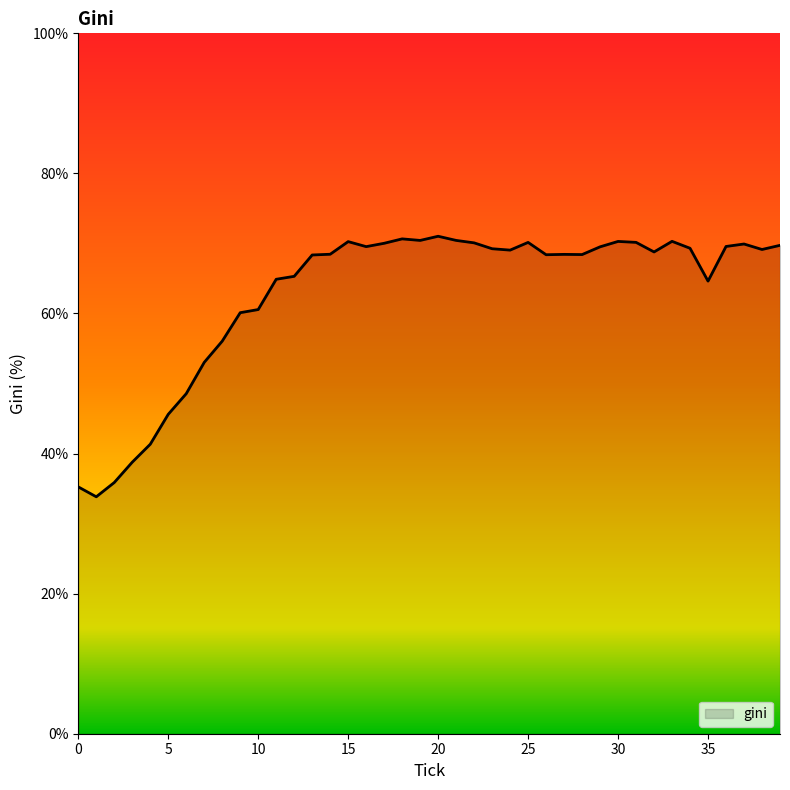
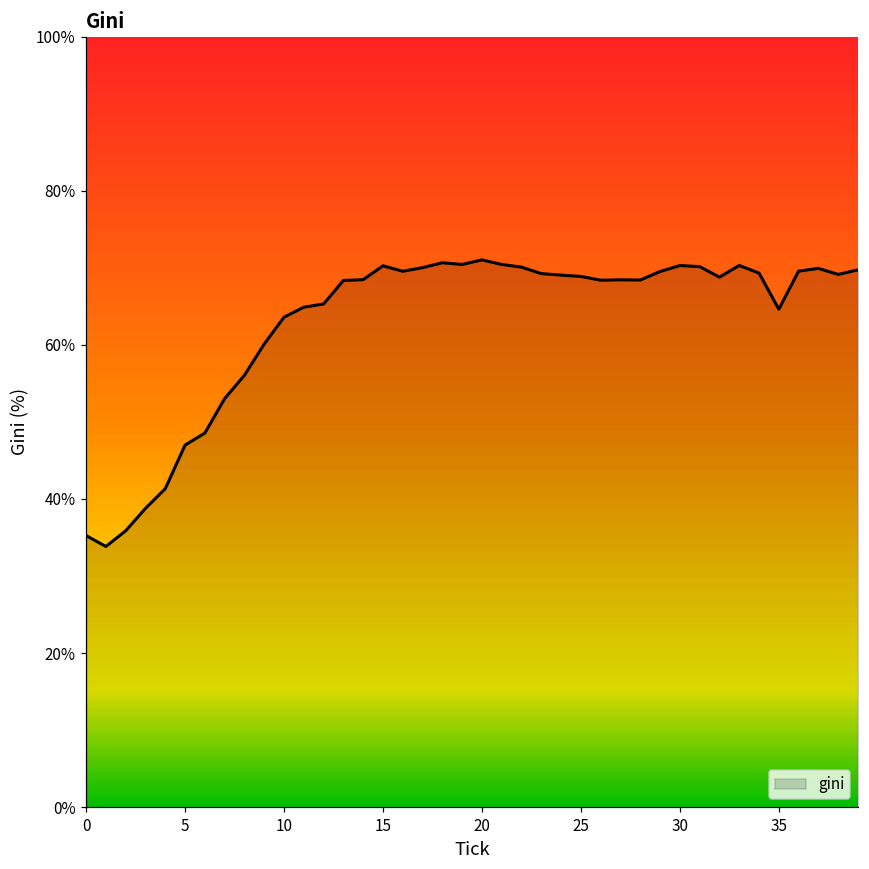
5: 46% -> 47%
10: 61% -> 64%
25: 70% -> 69%
